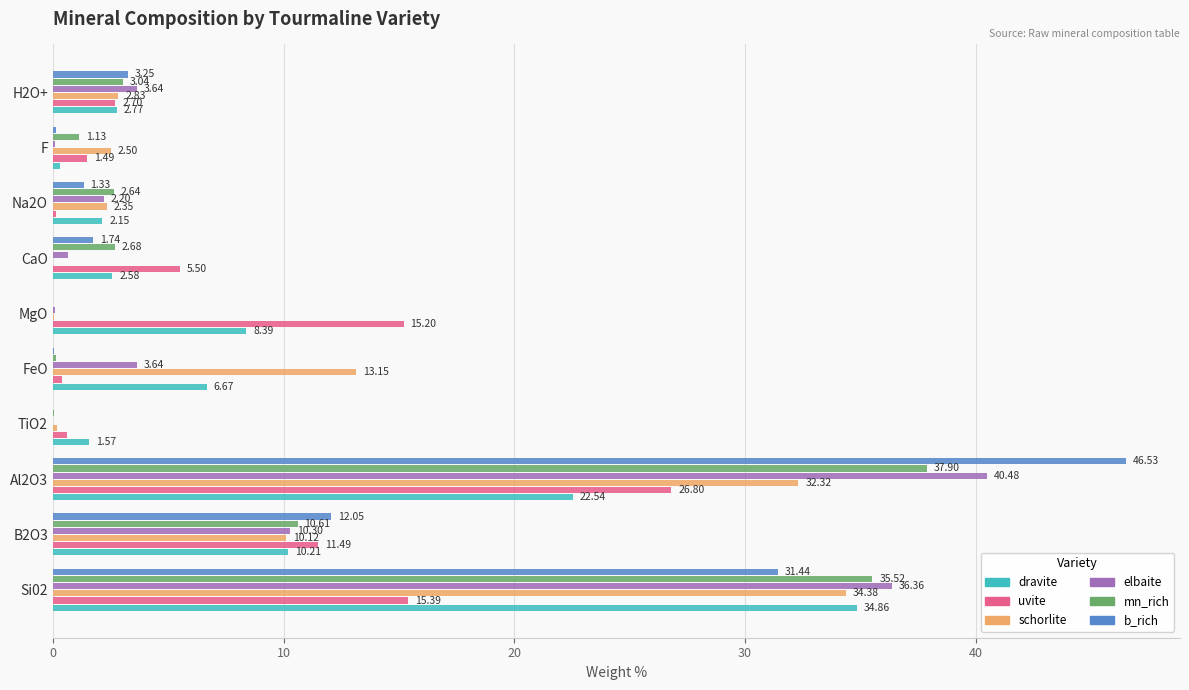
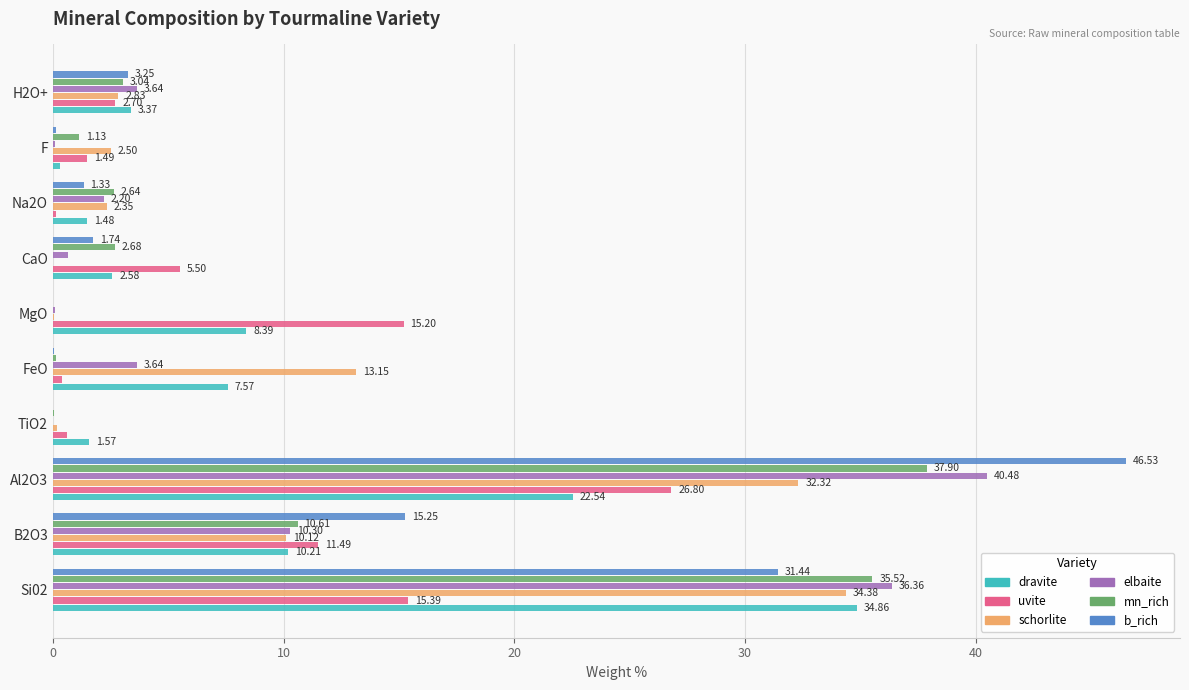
dravite, H2O+: 2.77 -> 3.37
dravite, Na2O: 2.15 -> 1.48
dravite, FeO: 6.67 -> 7.57
b_rich, B2O3: 12.05 -> 15.25
